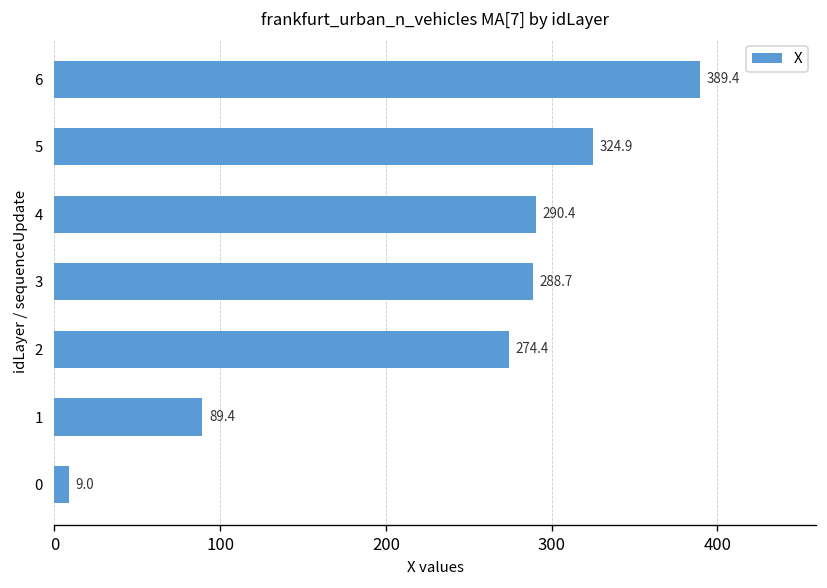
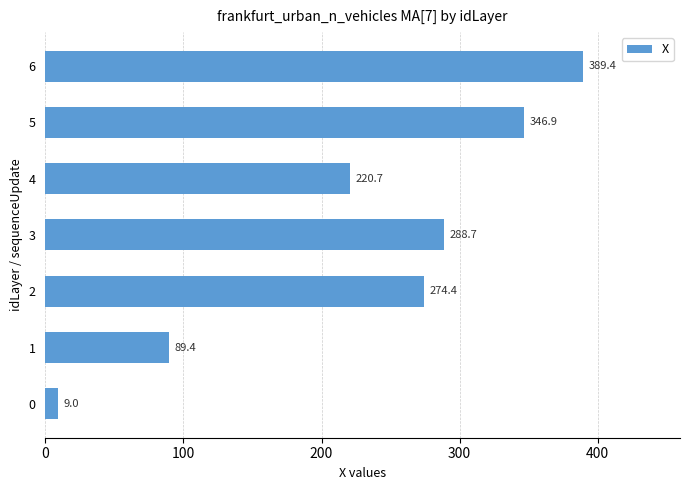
5: 324.9 -> 346.9
4: 290.4 -> 220.7
